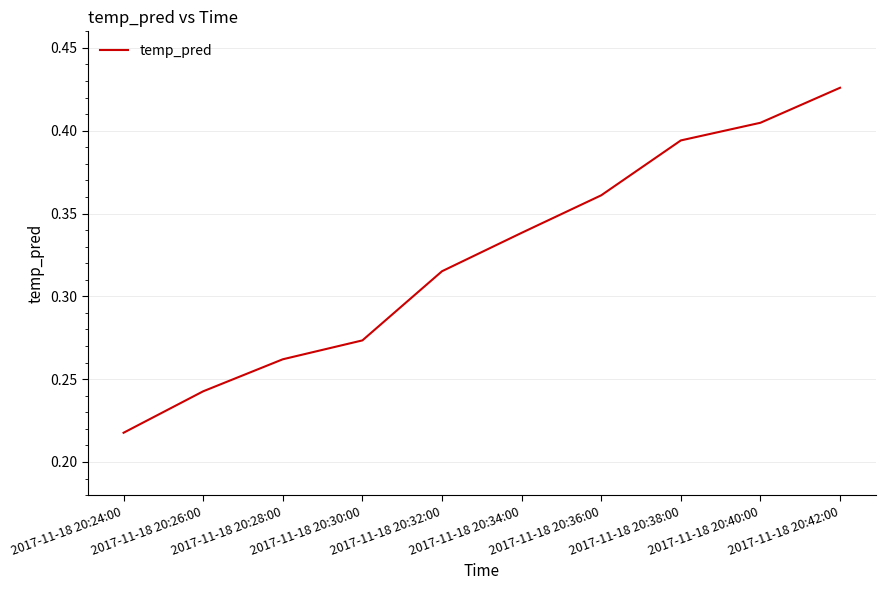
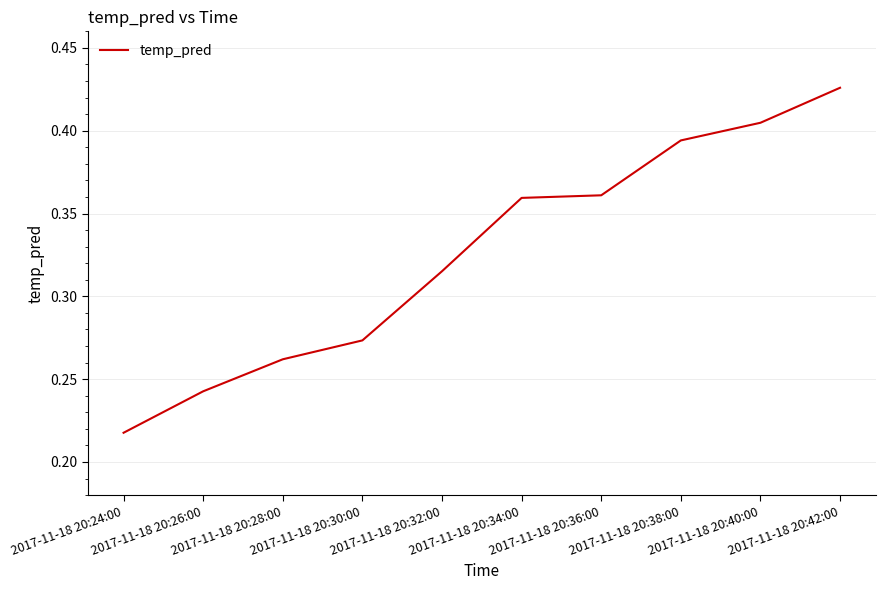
2017-11-18 20:34:00: 0.338 -> 0.359
